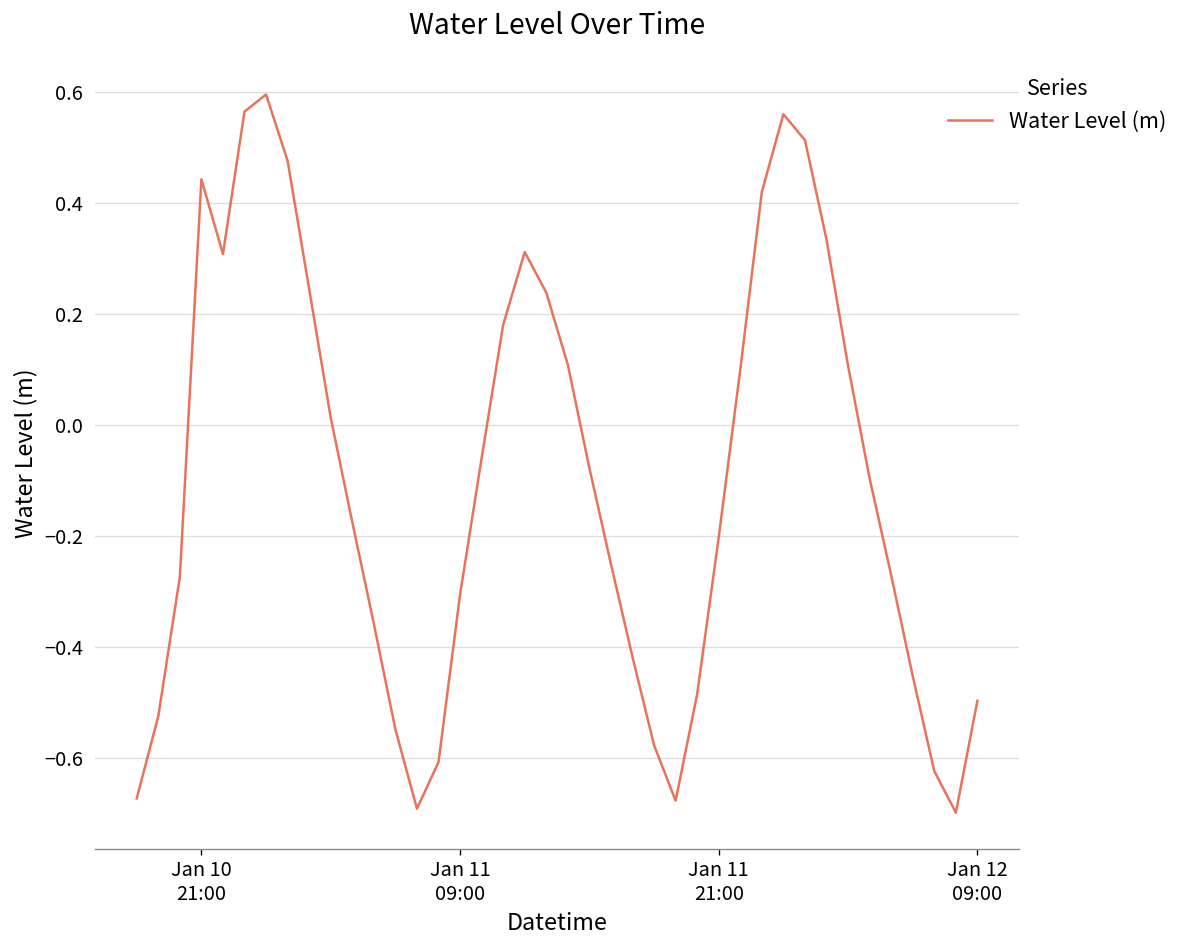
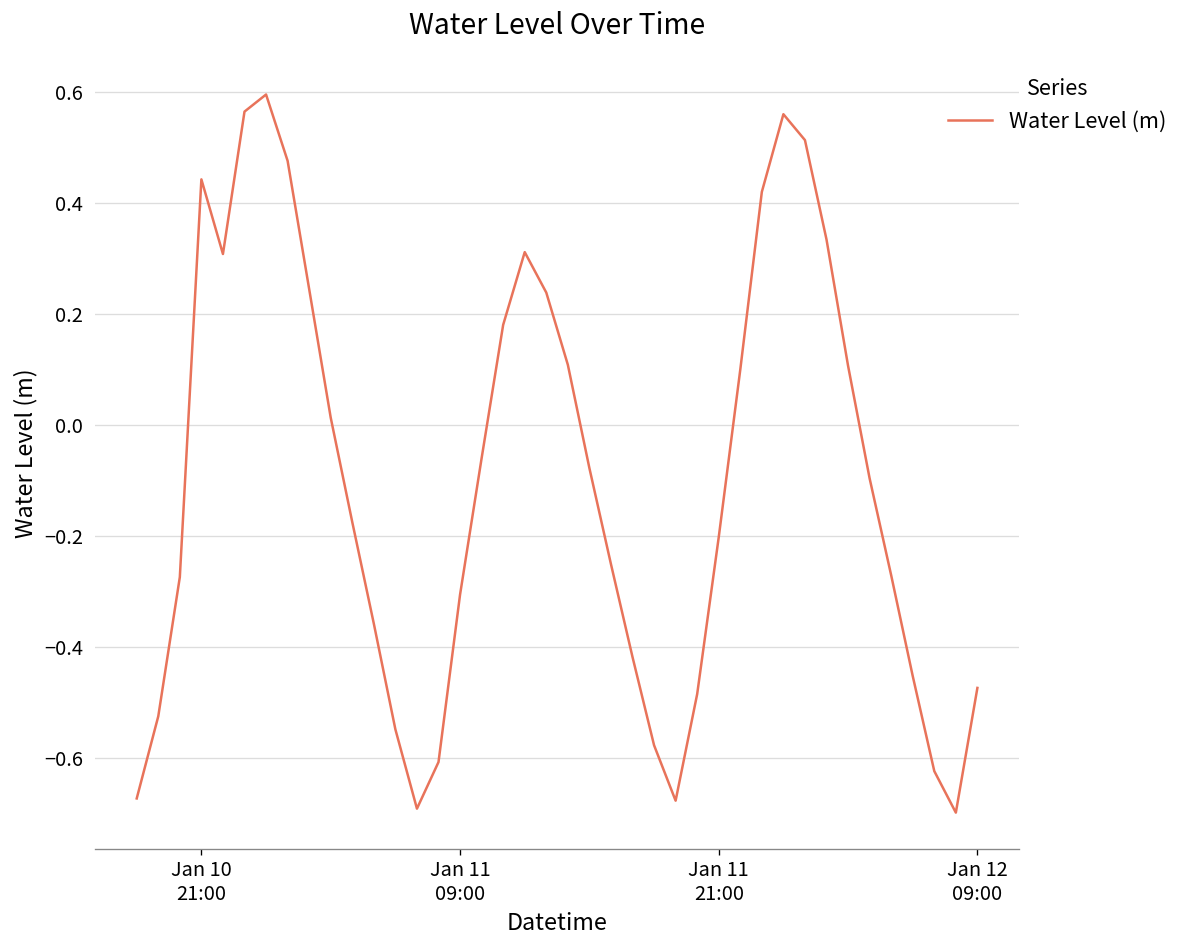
Jan 12 09:00: -0.50 -> -0.47
